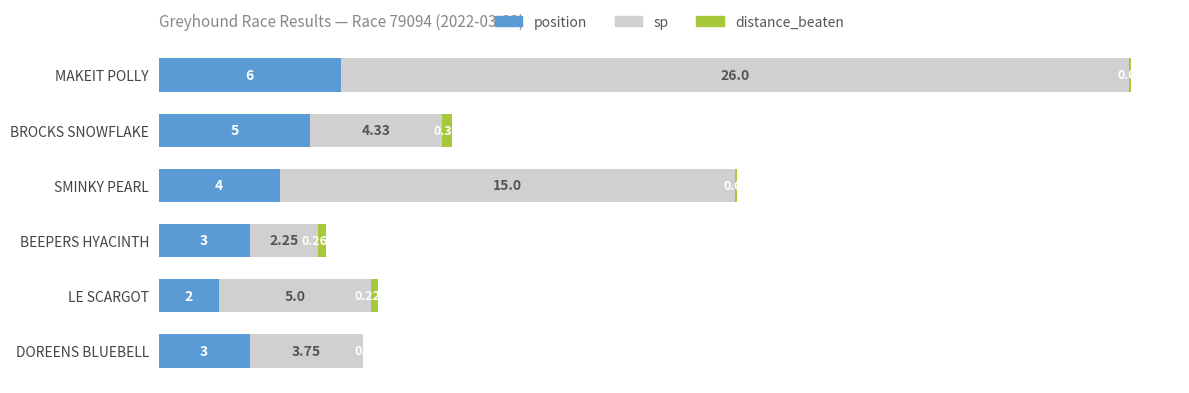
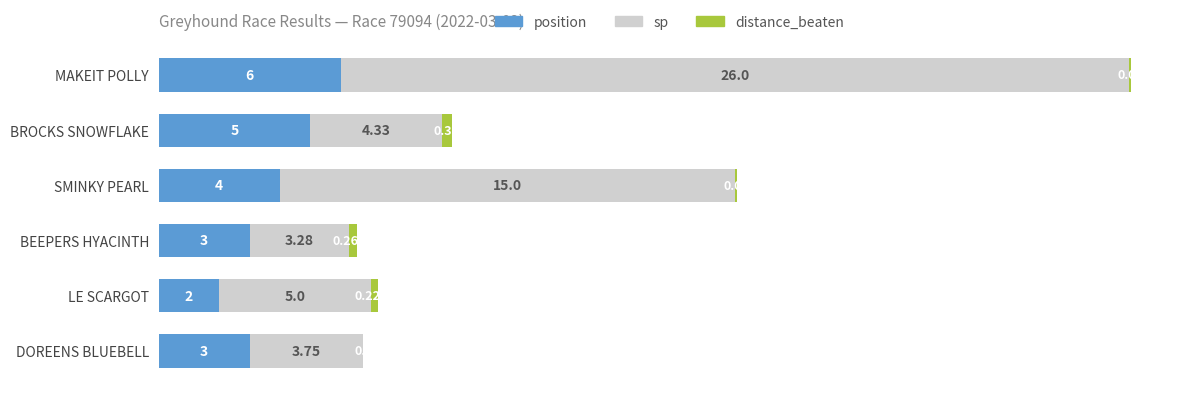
sp, BEEPERS HYACINTH: 2.25 -> 3.28
